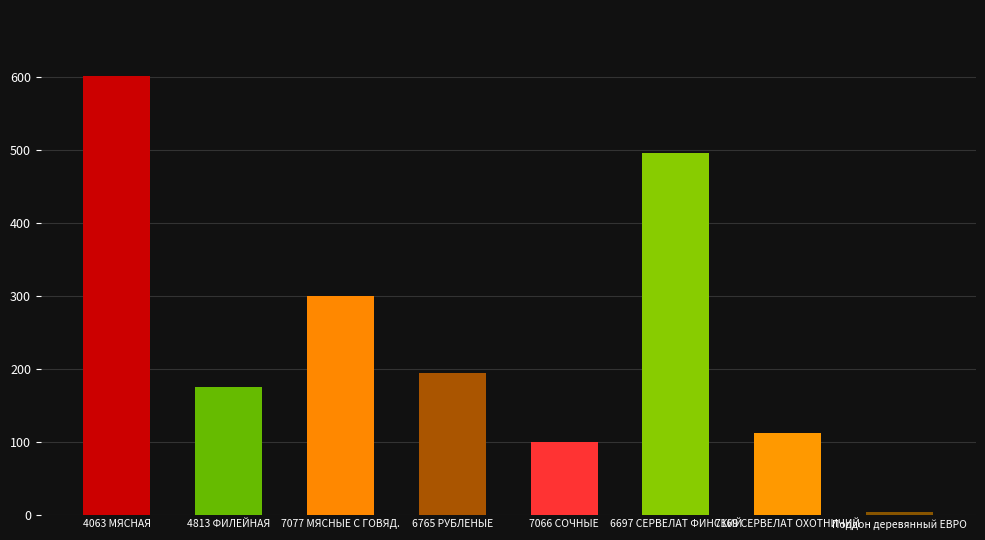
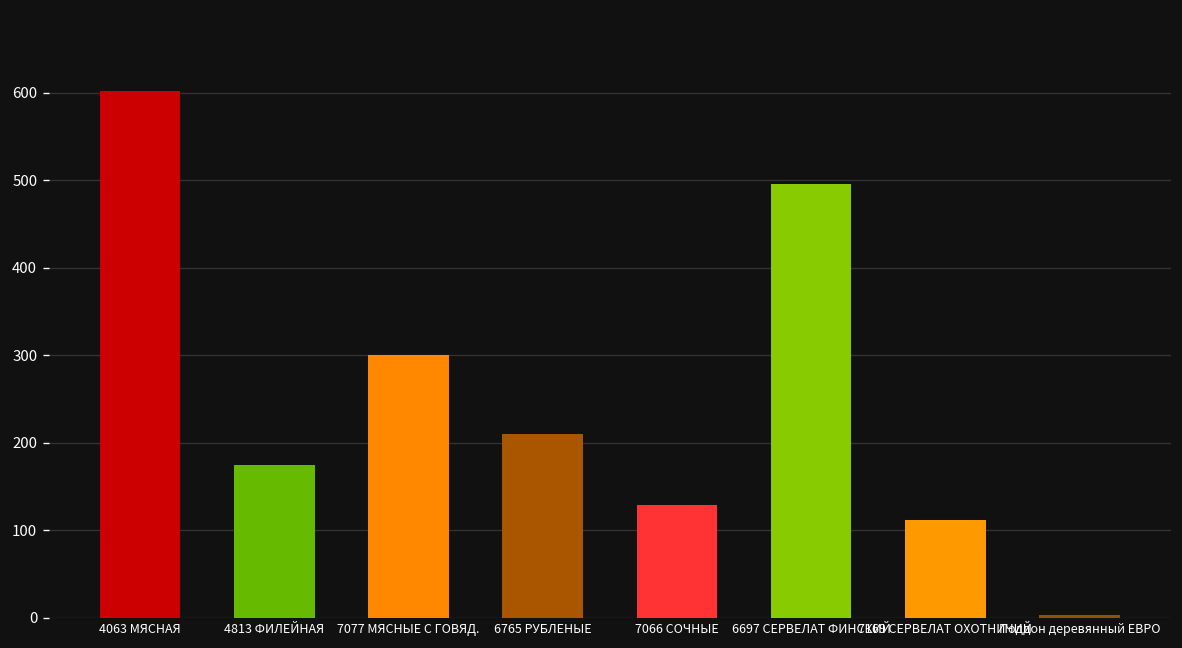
6765 РУБЛЕНЫЕ: 190 -> 210
7066 СОЧНЫЕ: 100 -> 130
